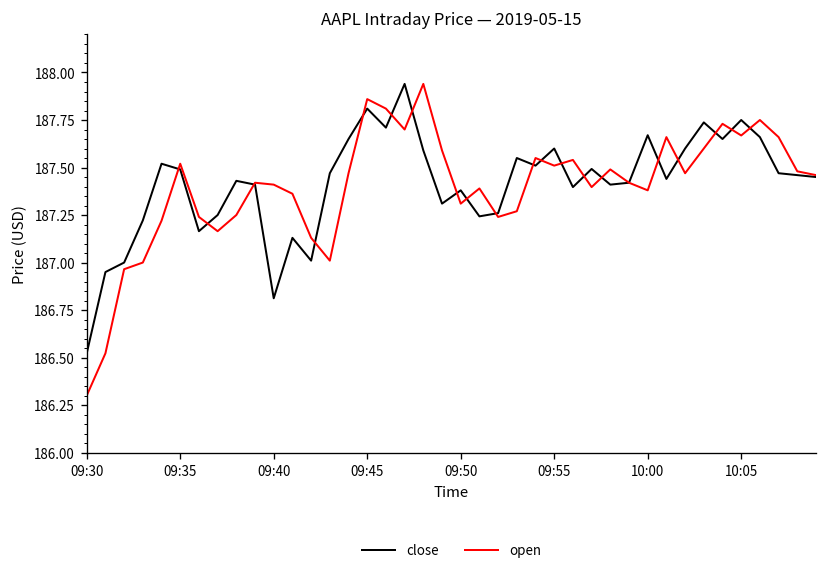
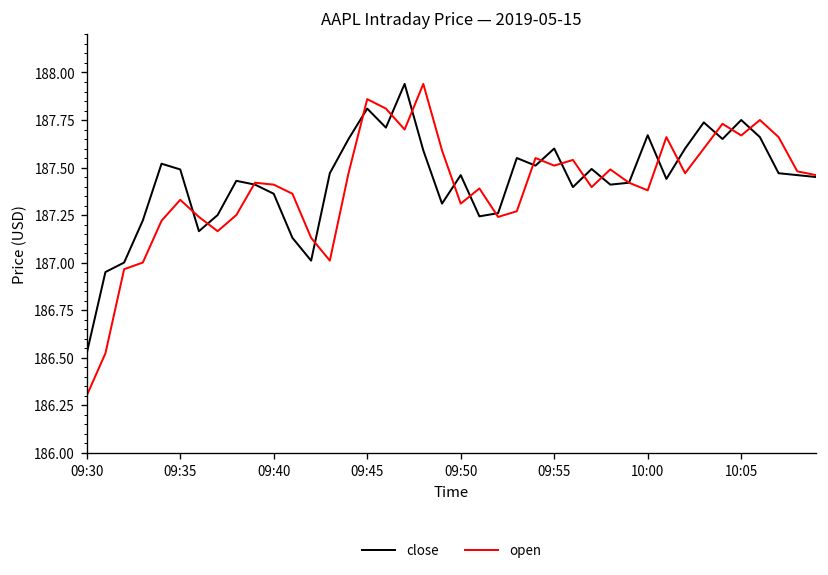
open, 09:35: 187.52 -> 187.33
close, 09:40: 186.81 -> 187.36
close, 09:50: 187.38 -> 187.46
